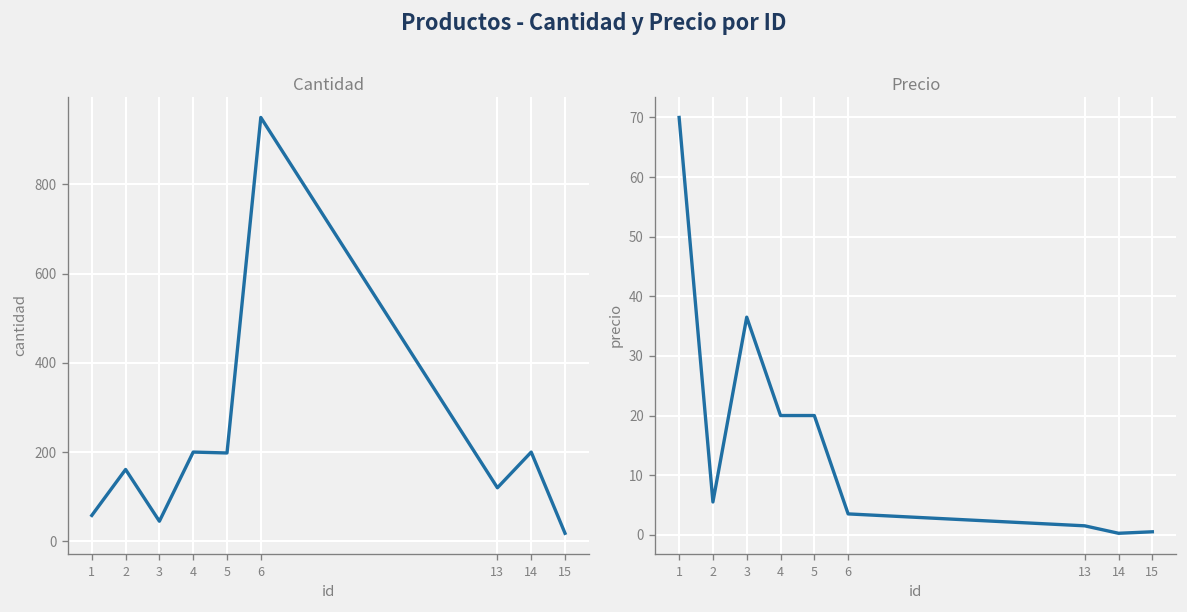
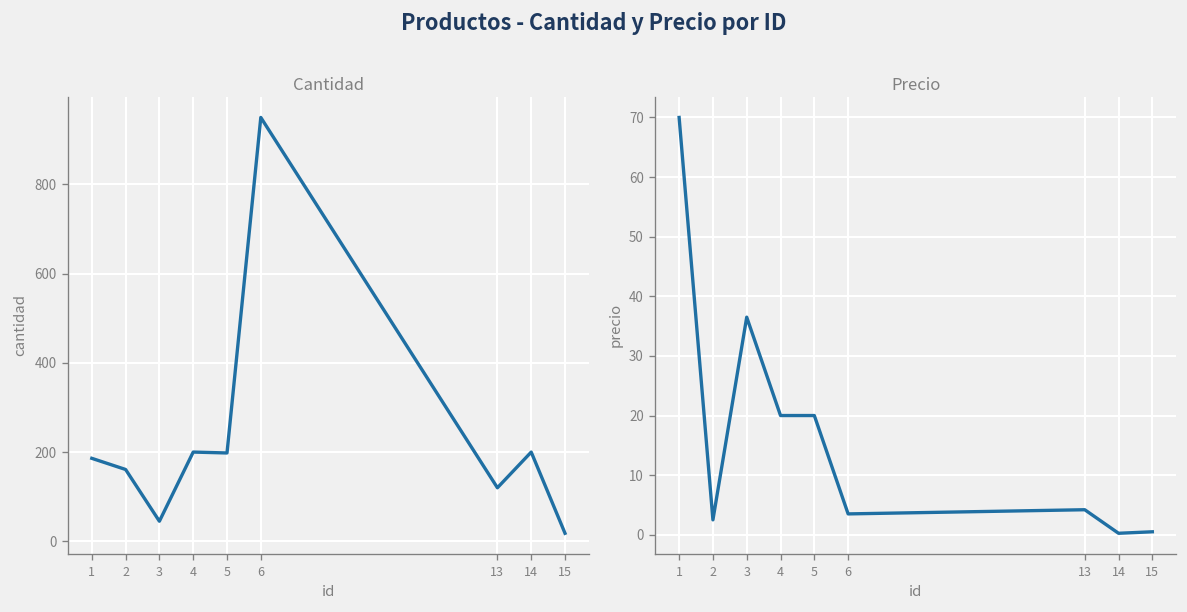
Cantidad, 1: 60 -> 190
Precio, 2: 6 -> 3
Precio, 13: 2 -> 4
